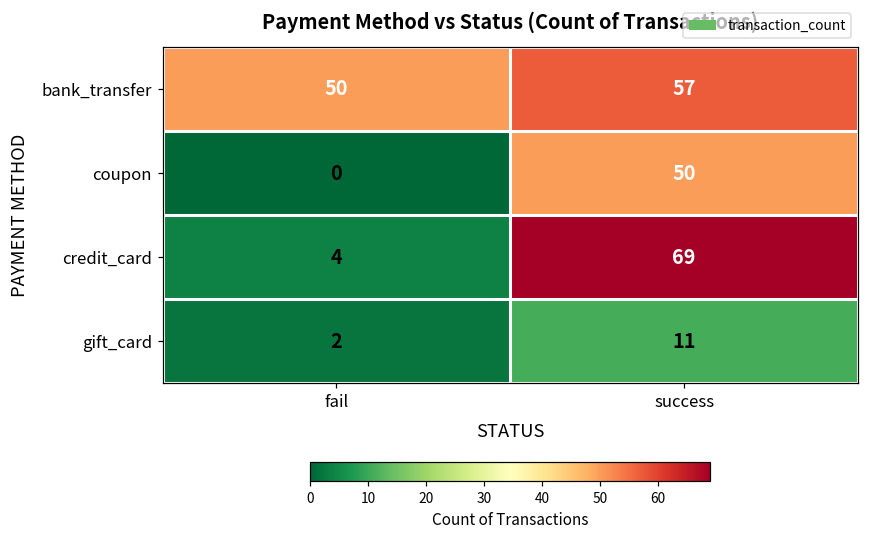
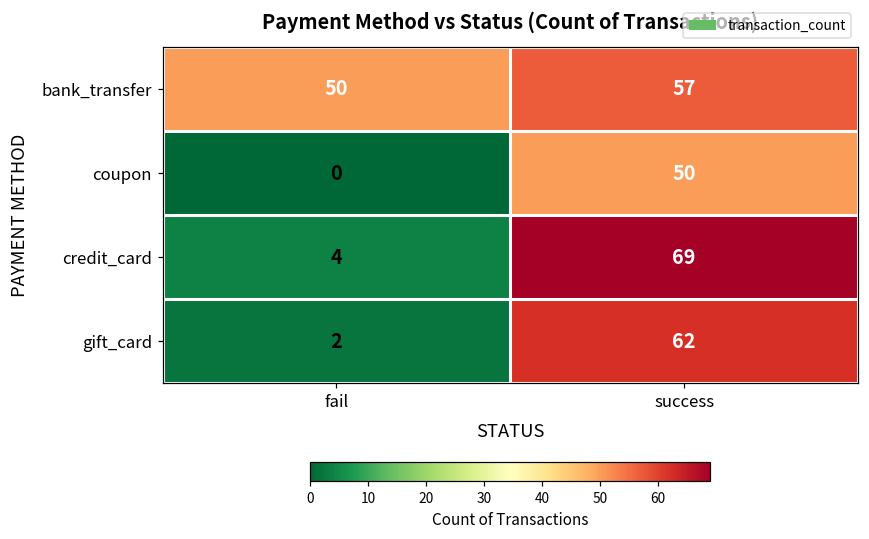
gift_card, success: 11 -> 62
